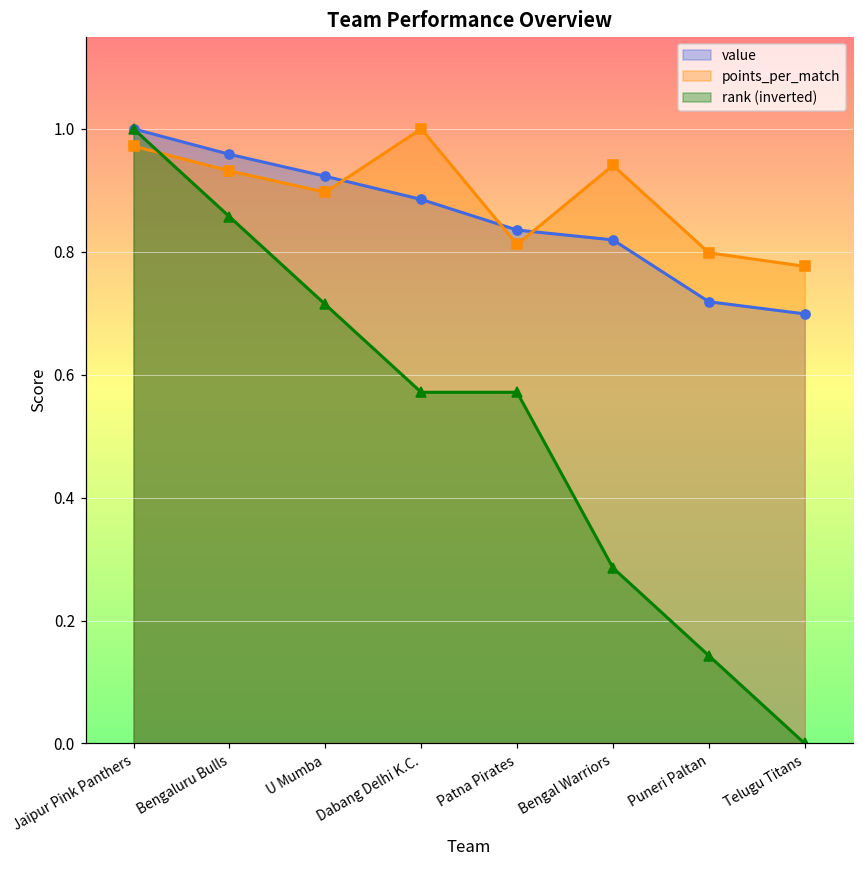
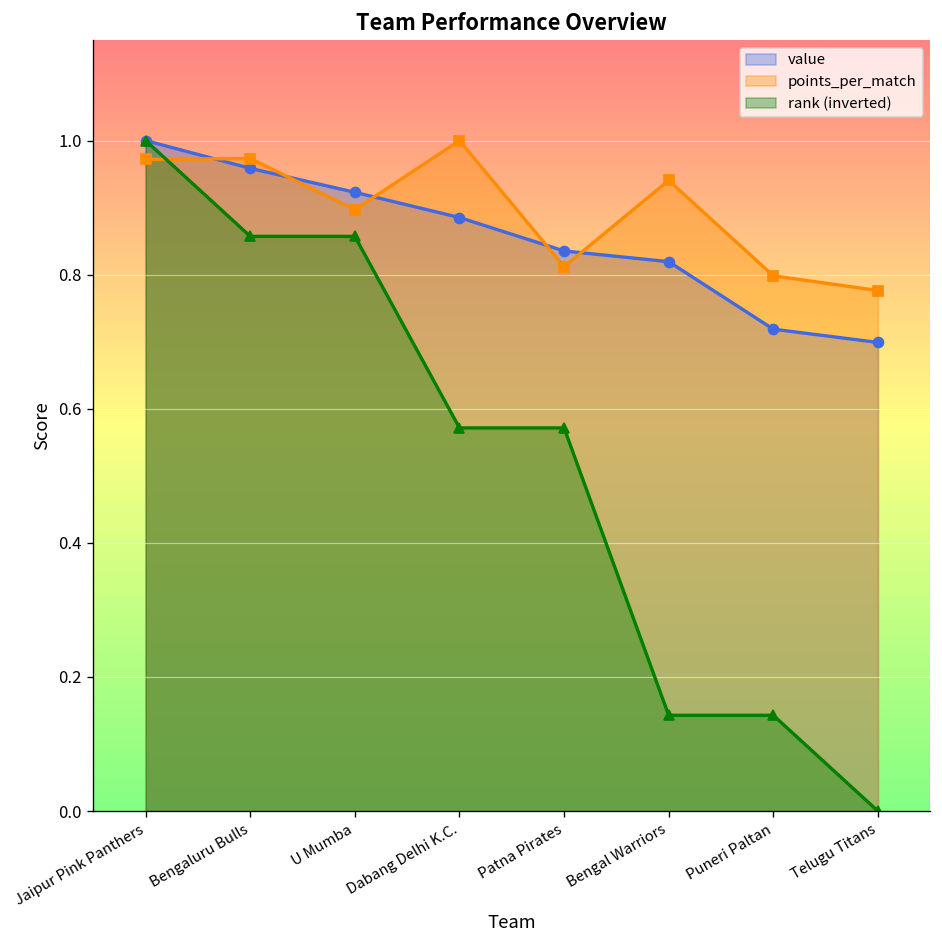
points_per_match, Bengaluru Bulls: 0.93 -> 0.97
rank (inverted), U Mumba: 0.71 -> 0.86
rank (inverted), Bengal Warriors: 0.29 -> 0.14
